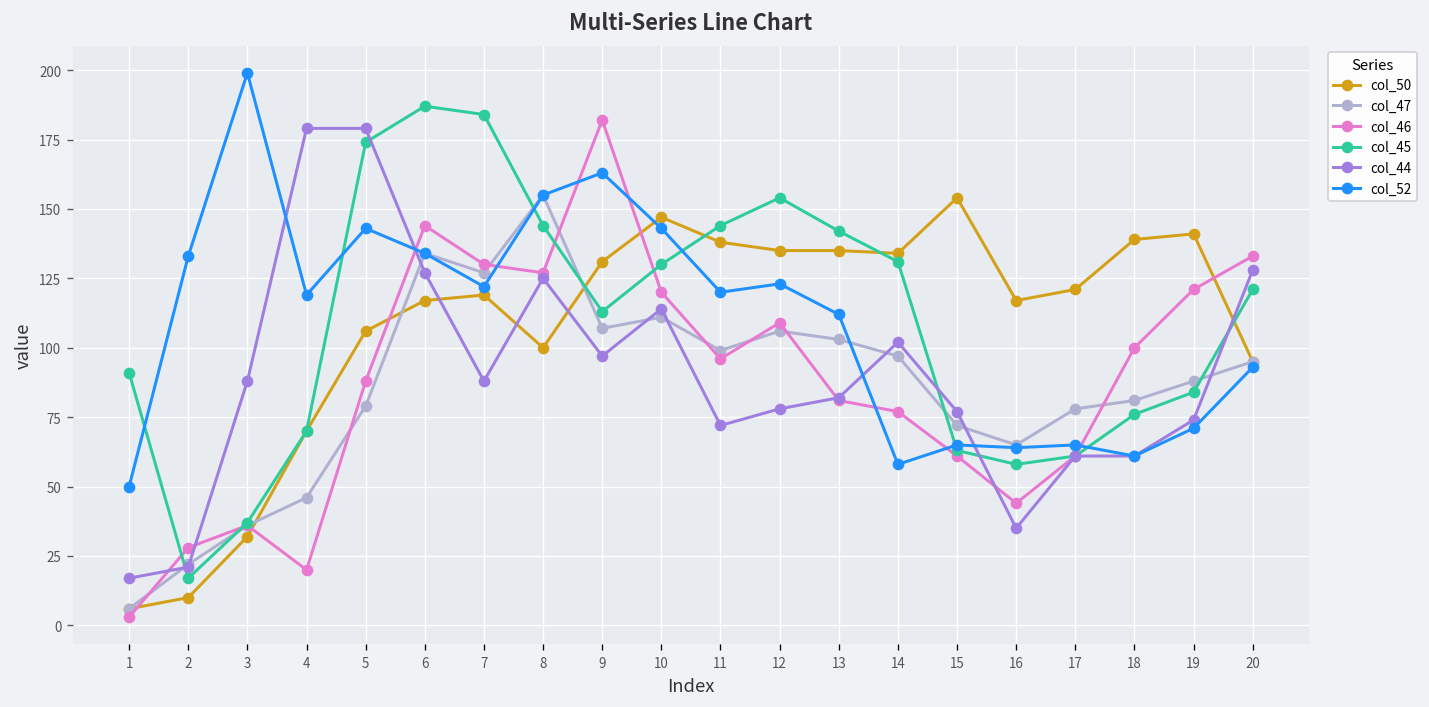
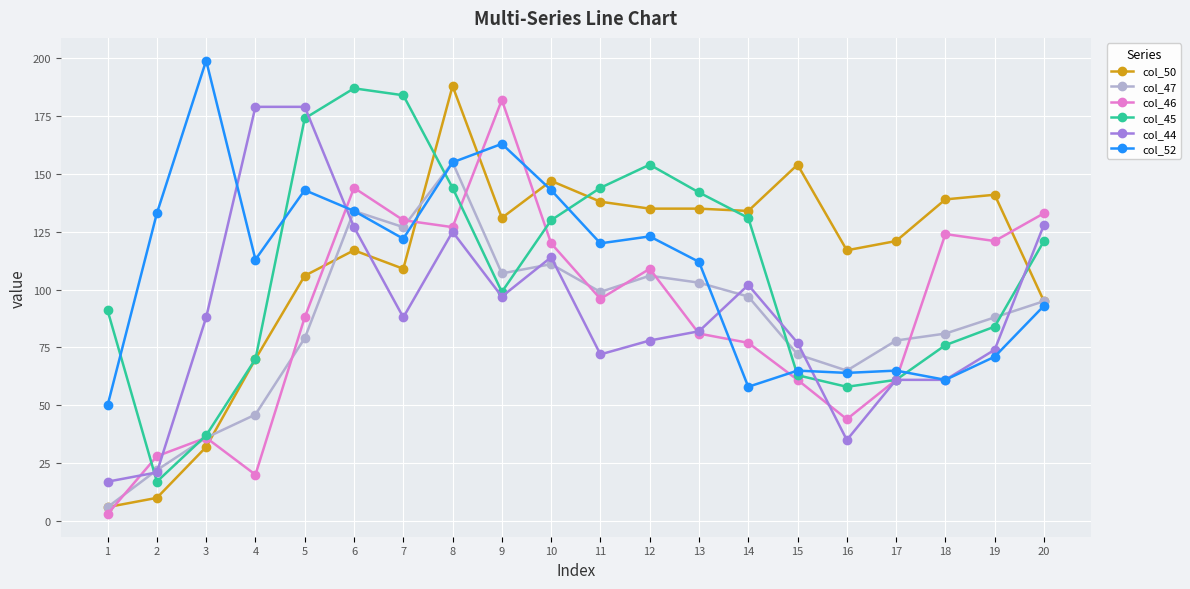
col_52, 4: 119 -> 113
col_50, 7: 119 -> 109
col_50, 8: 100 -> 188
col_45, 9: 113 -> 99
col_46, 18: 100 -> 124
